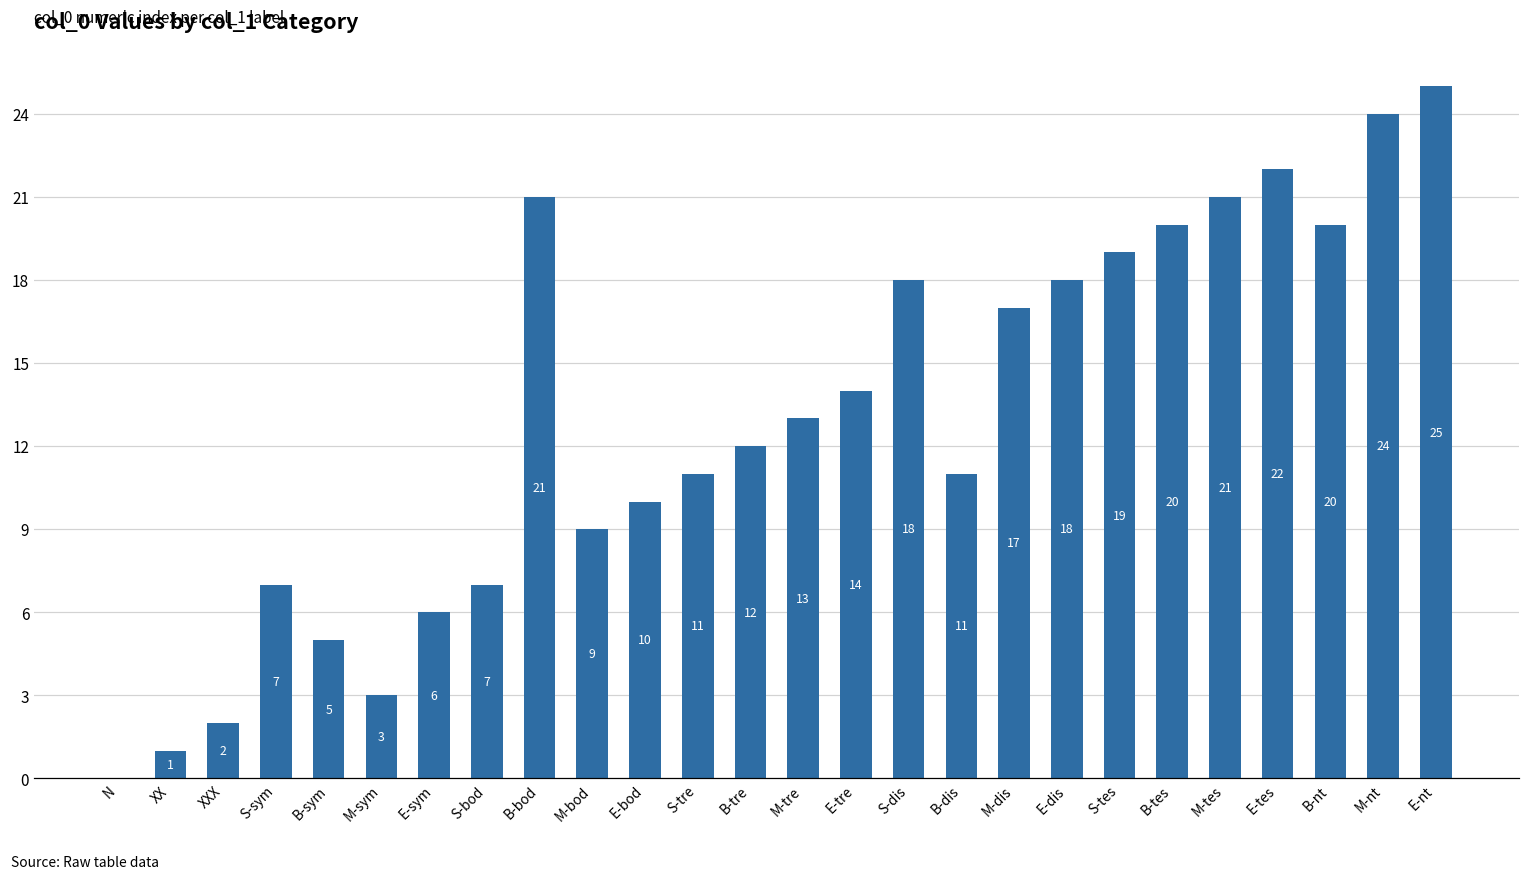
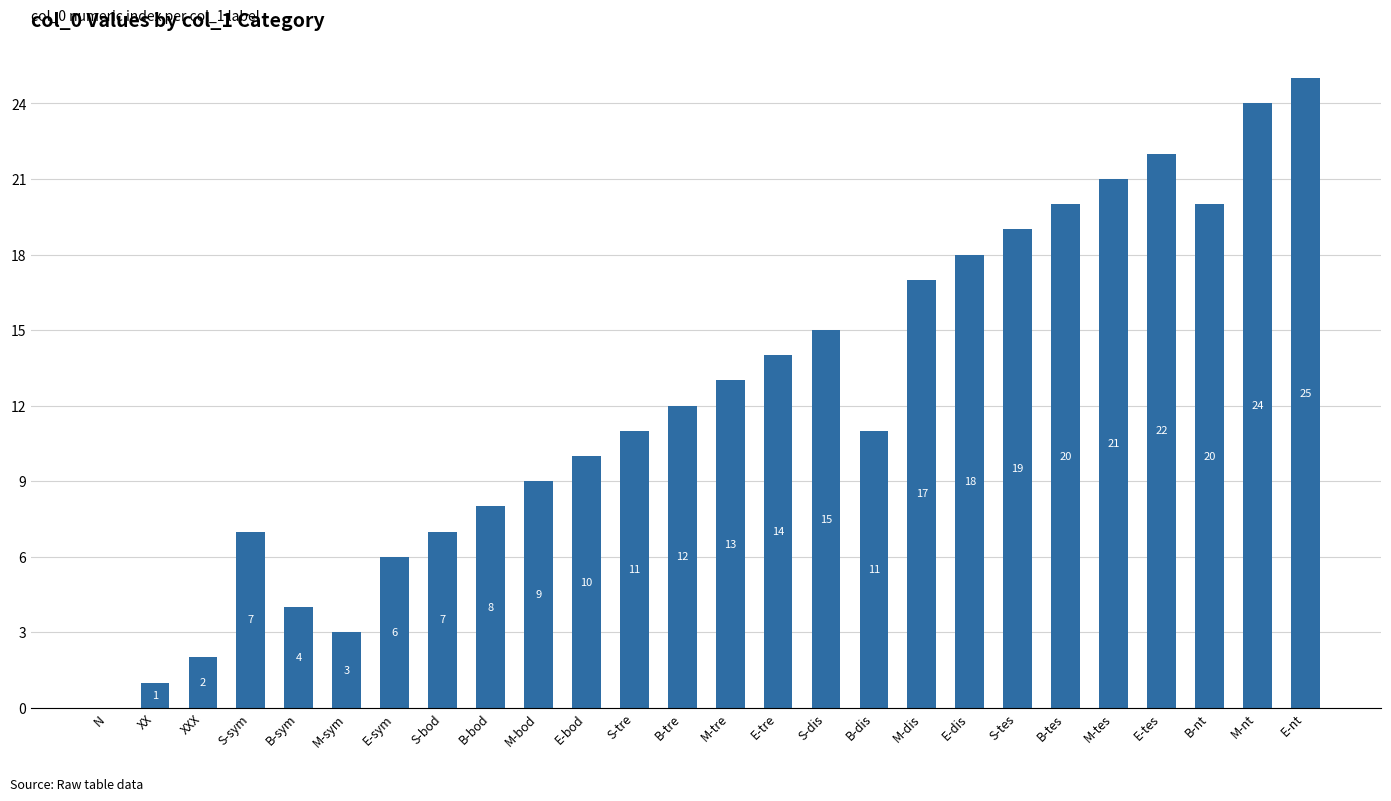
B-sym: 5 -> 4
B-bod: 21 -> 8
S-dis: 18 -> 15
